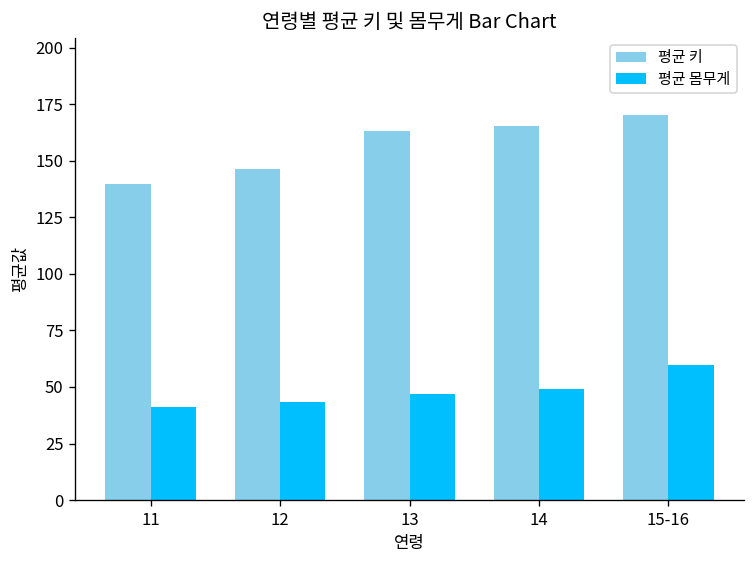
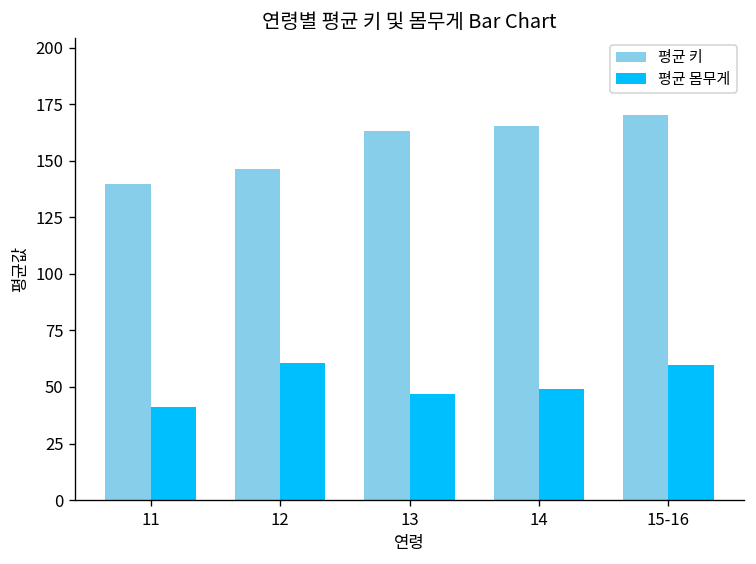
평균 몸무게, 12: 44 -> 61
